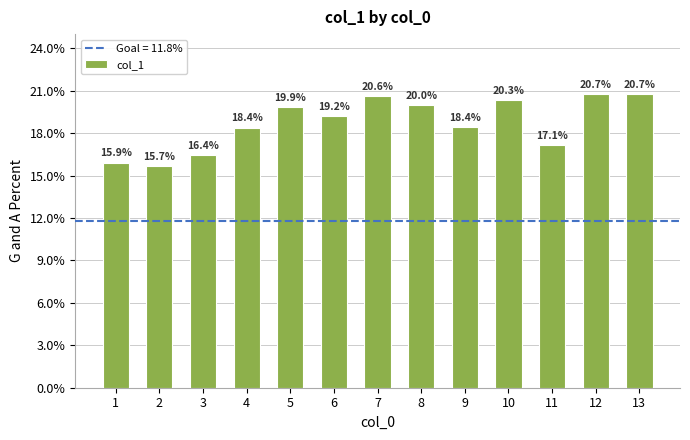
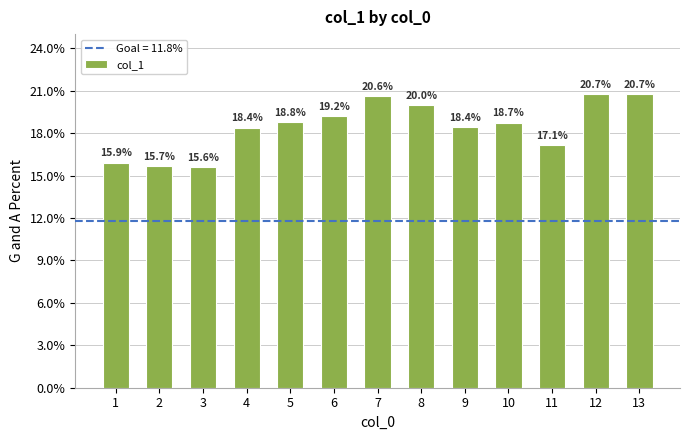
3: 16.4% -> 15.6%
5: 19.9% -> 18.8%
10: 20.3% -> 18.7%
